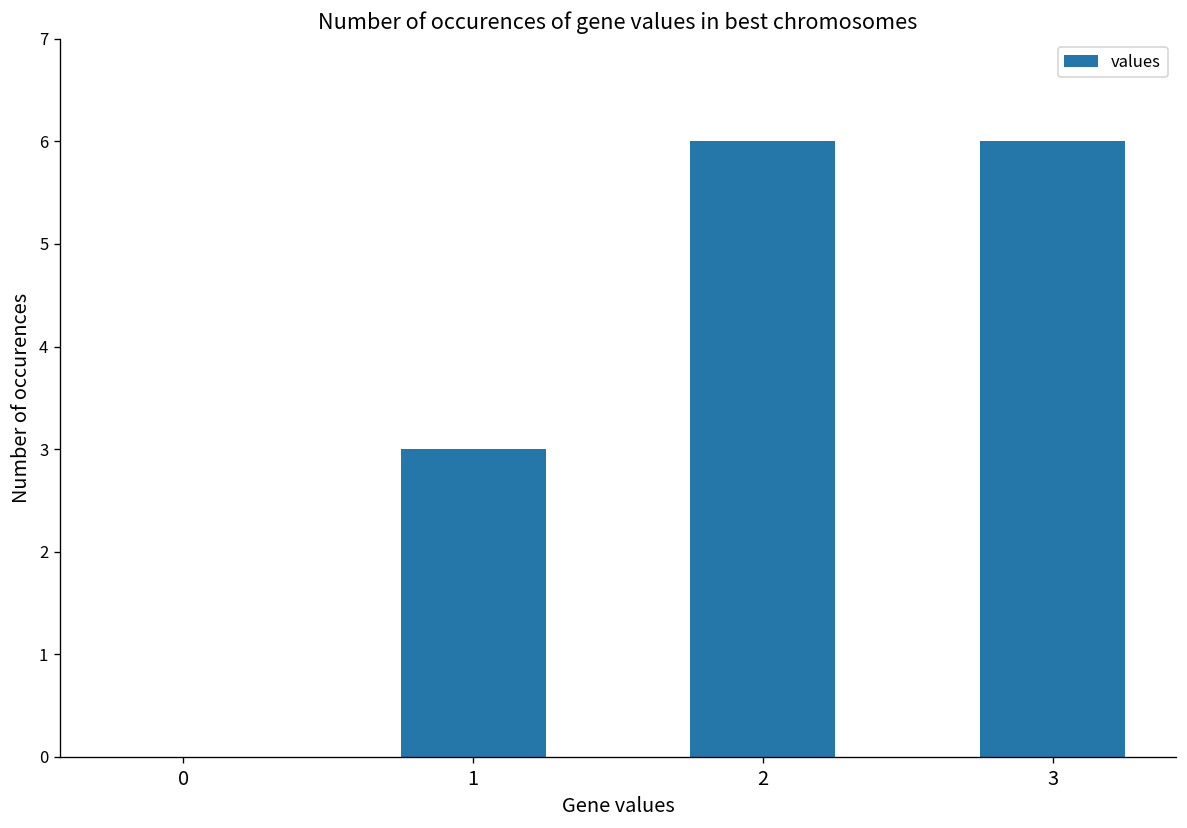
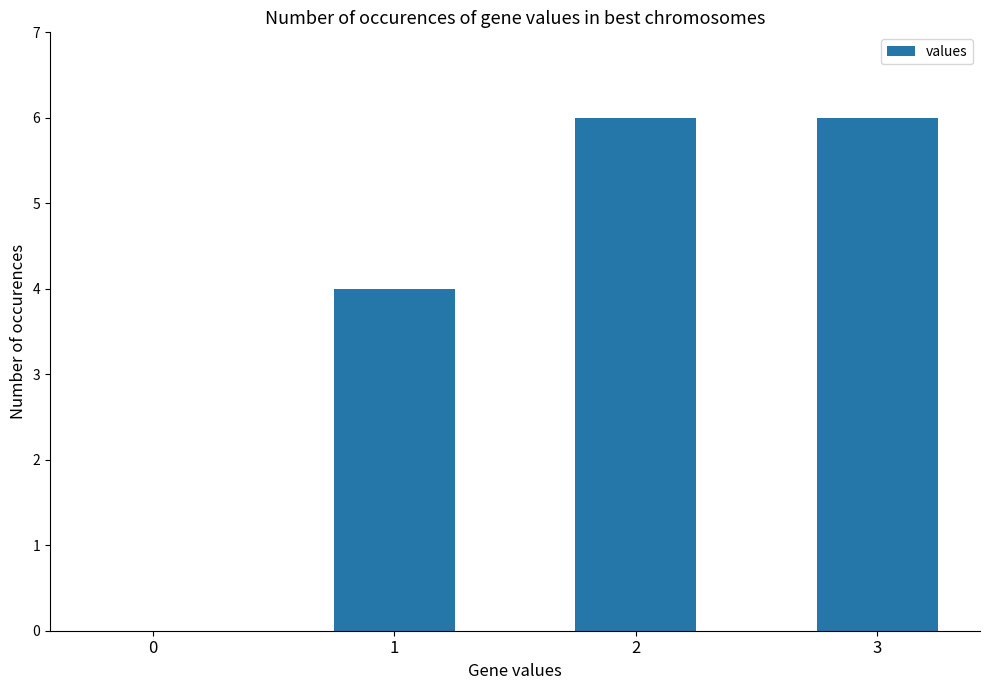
1: 3 -> 4
